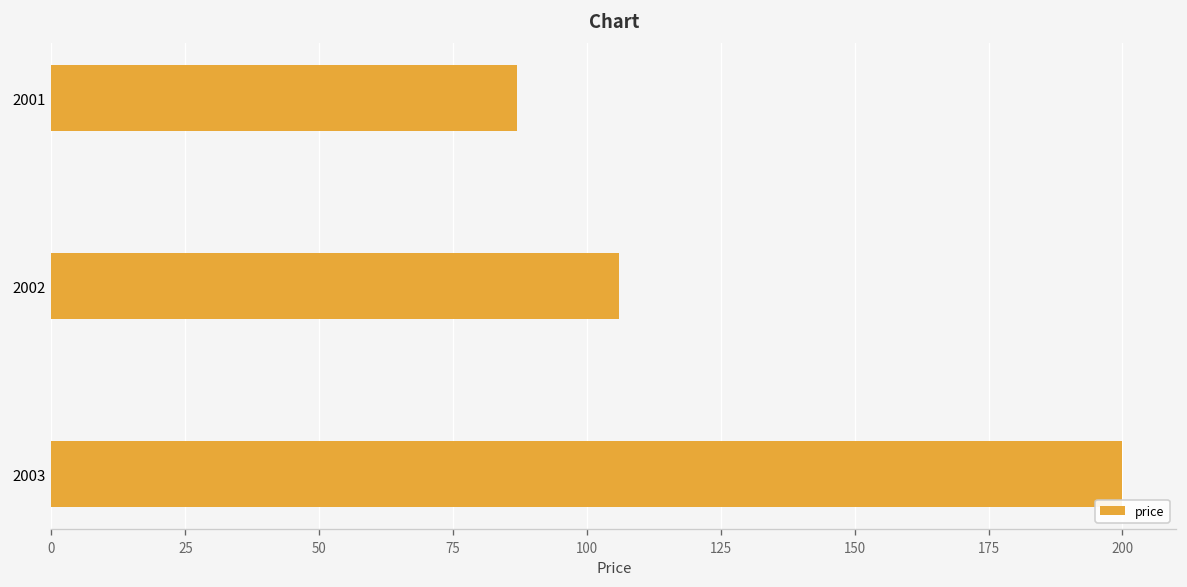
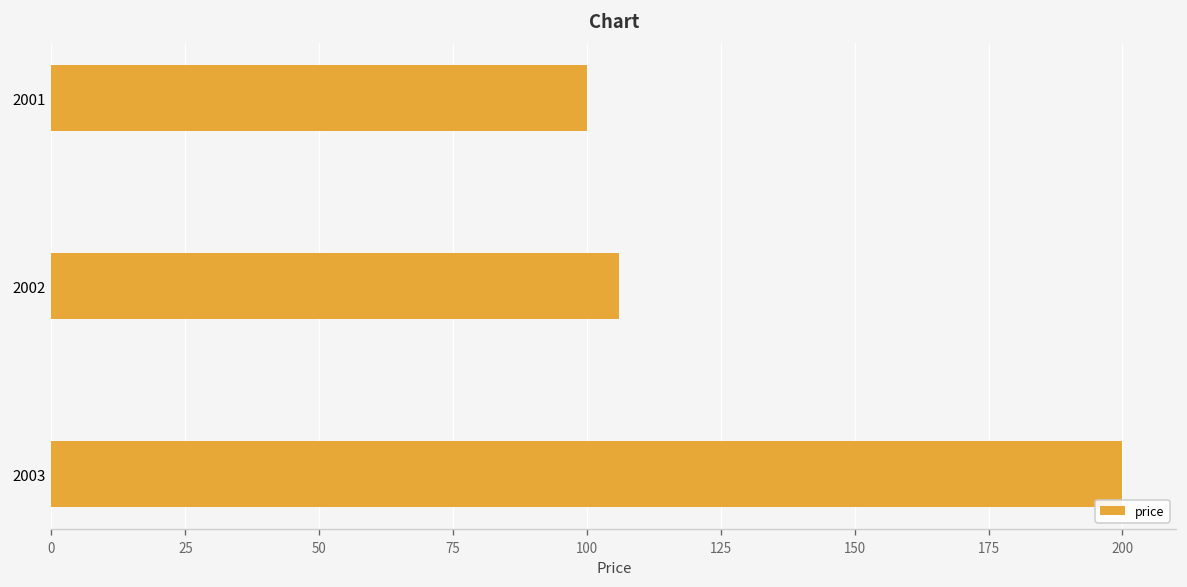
2001: 87 -> 100
